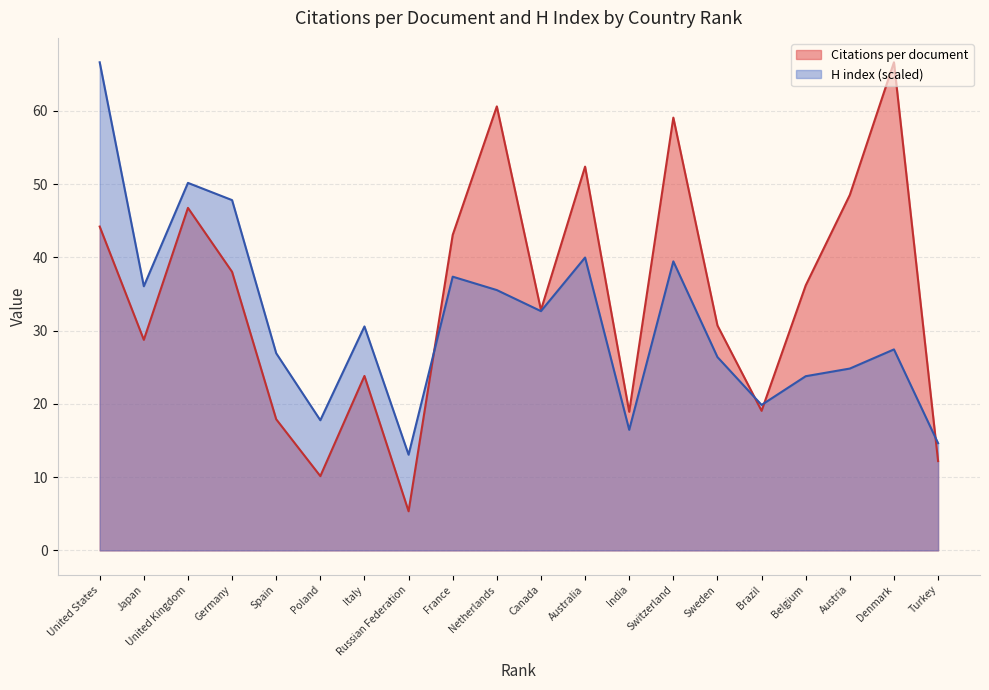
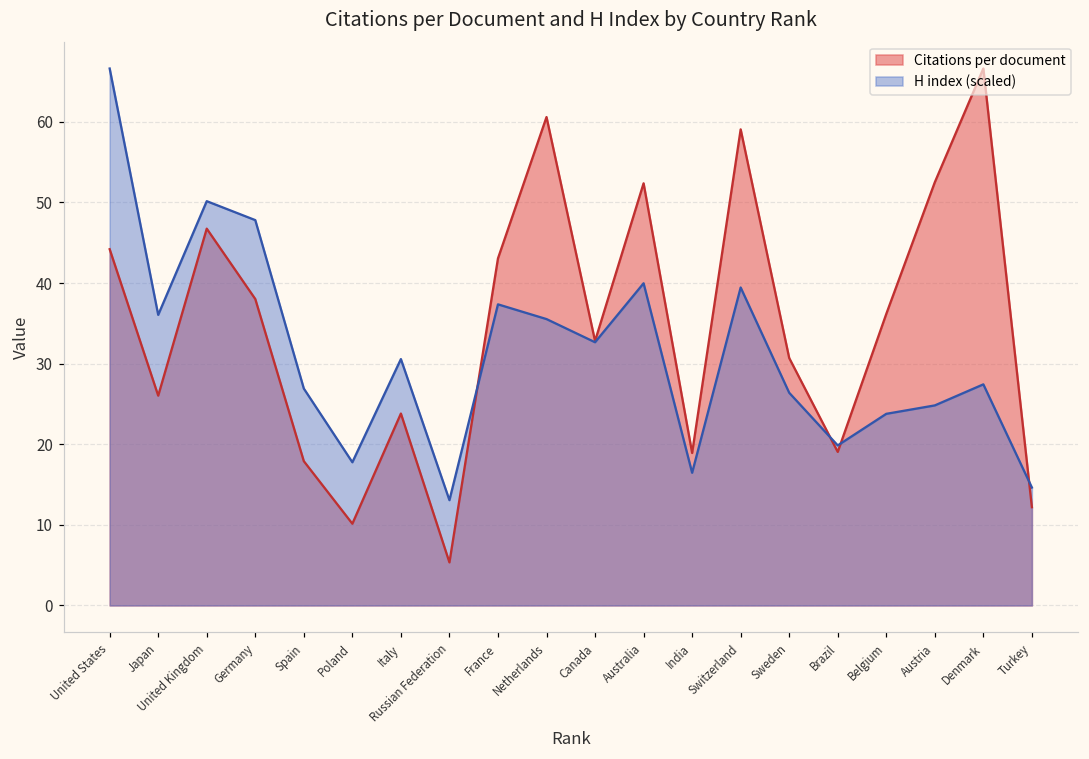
Citations per document, Japan: 29 -> 26
Citations per document, Austria: 49 -> 53
